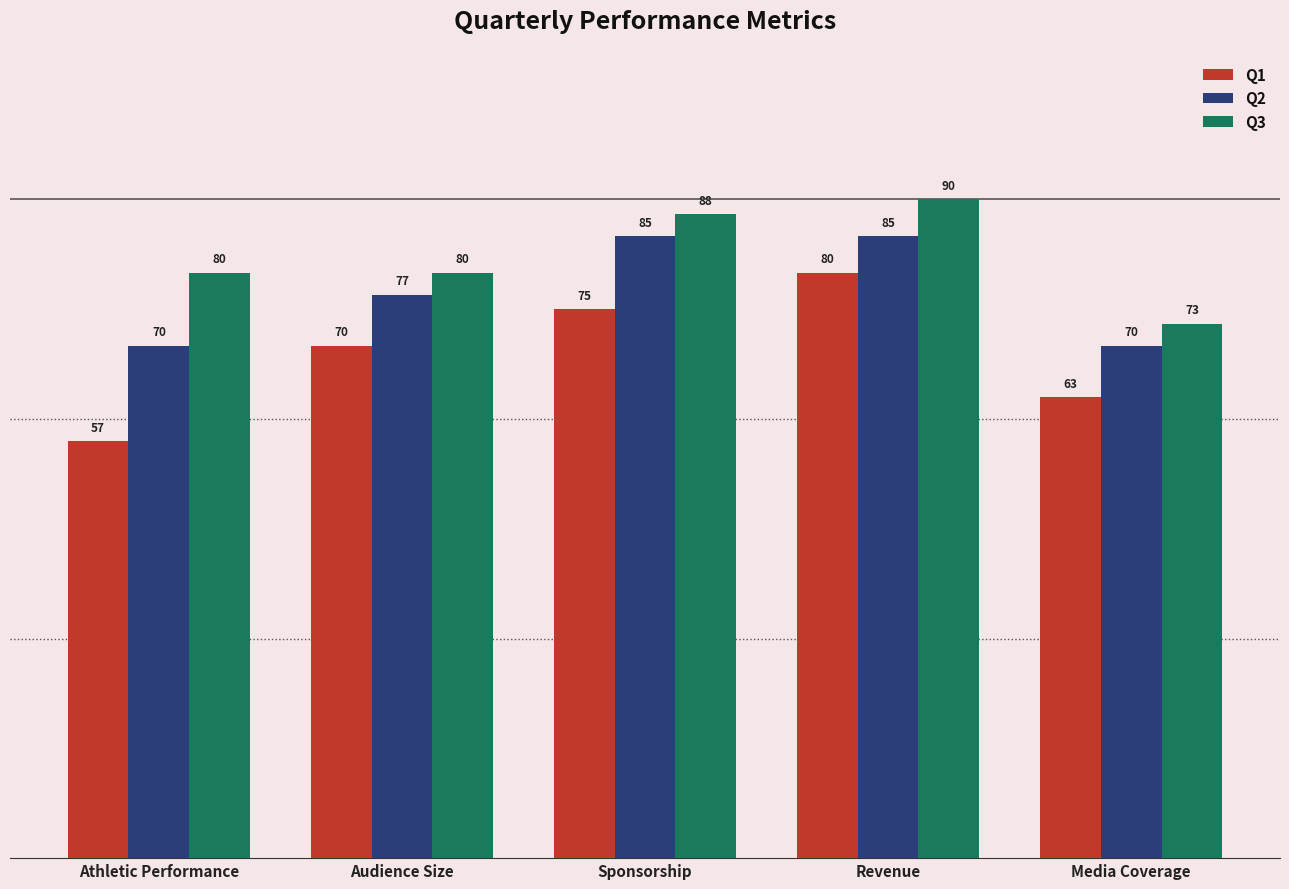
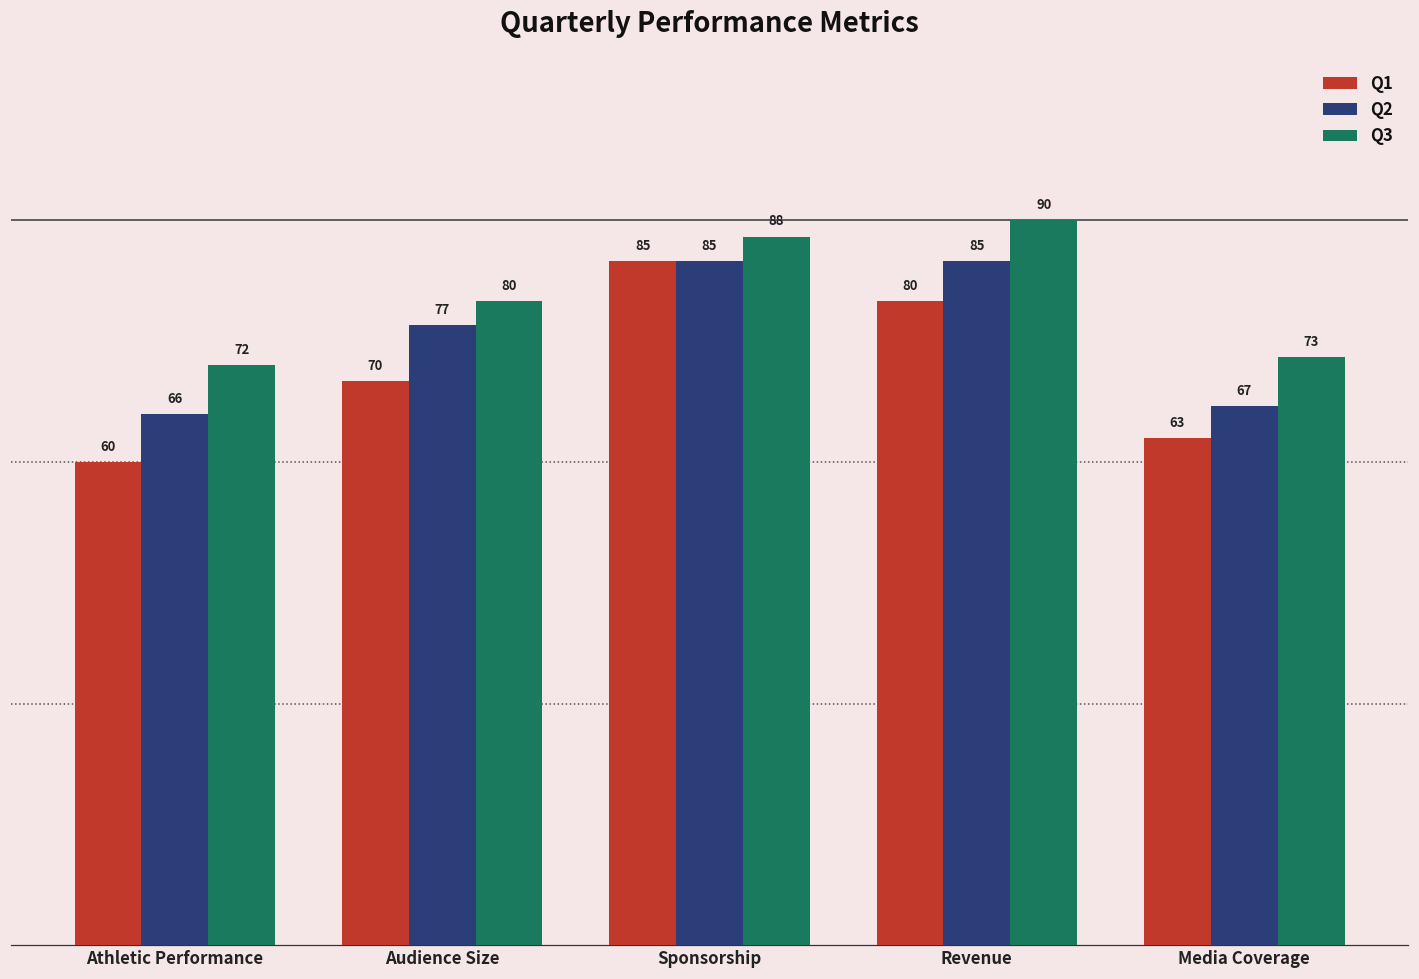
Q1, Athletic Performance: 57 -> 60
Q2, Athletic Performance: 70 -> 66
Q3, Athletic Performance: 80 -> 72
Q1, Sponsorship: 75 -> 85
Q2, Media Coverage: 70 -> 67
